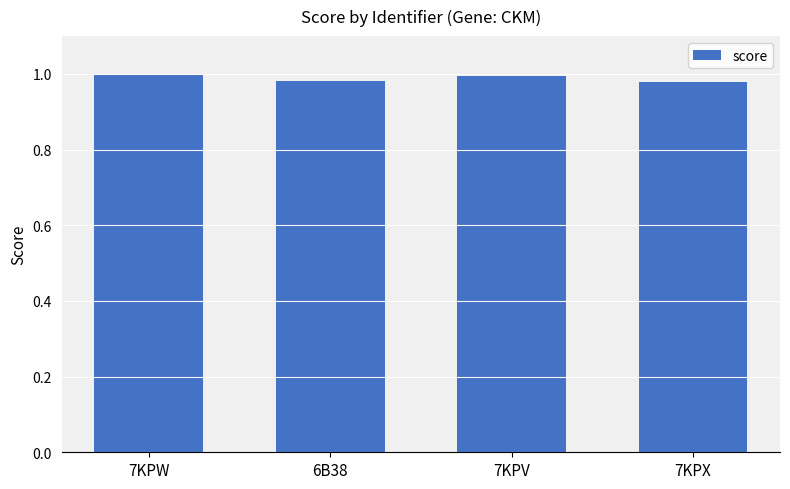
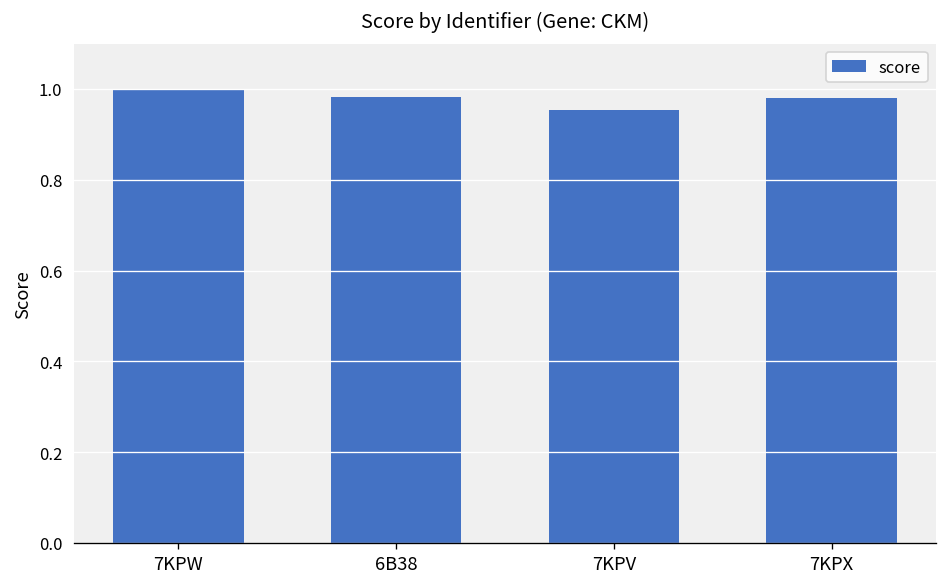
7KPV: 0.99 -> 0.95
